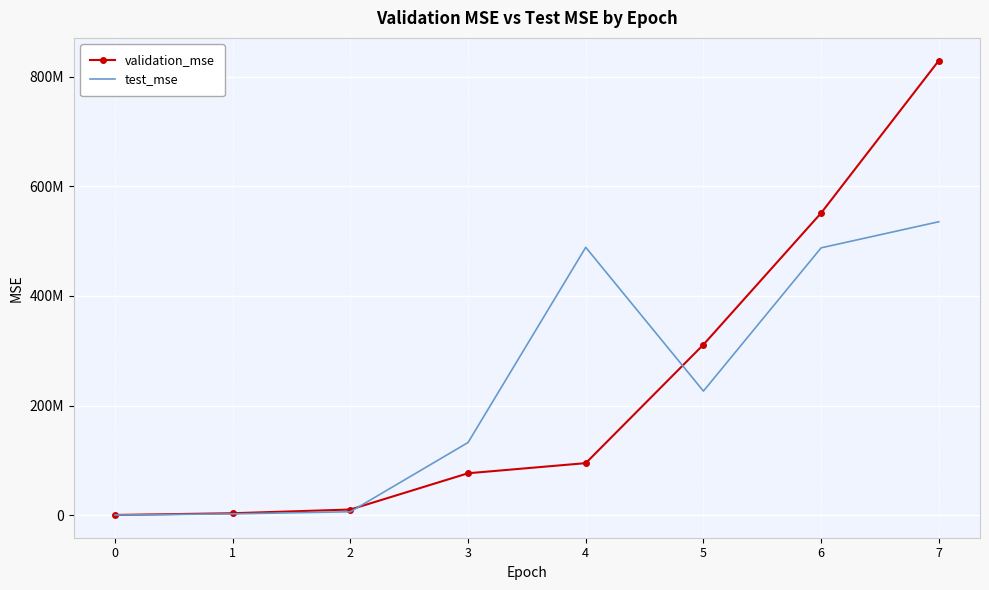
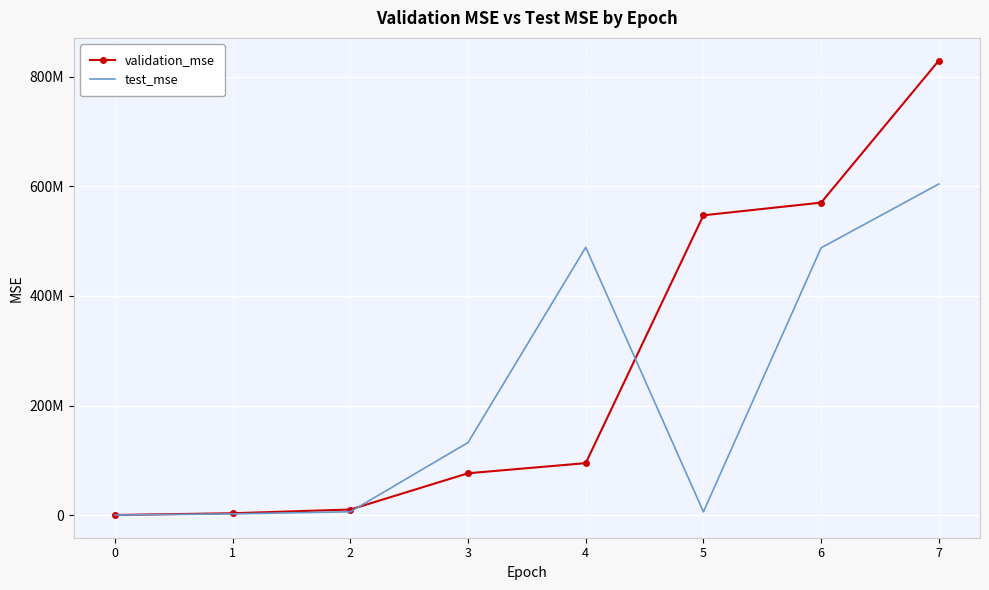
validation_mse, 5: 310000000 -> 550000000
test_mse, 5: 230000000 -> 10000000
validation_mse, 6: 550000000 -> 570000000
test_mse, 7: 540000000 -> 600000000
